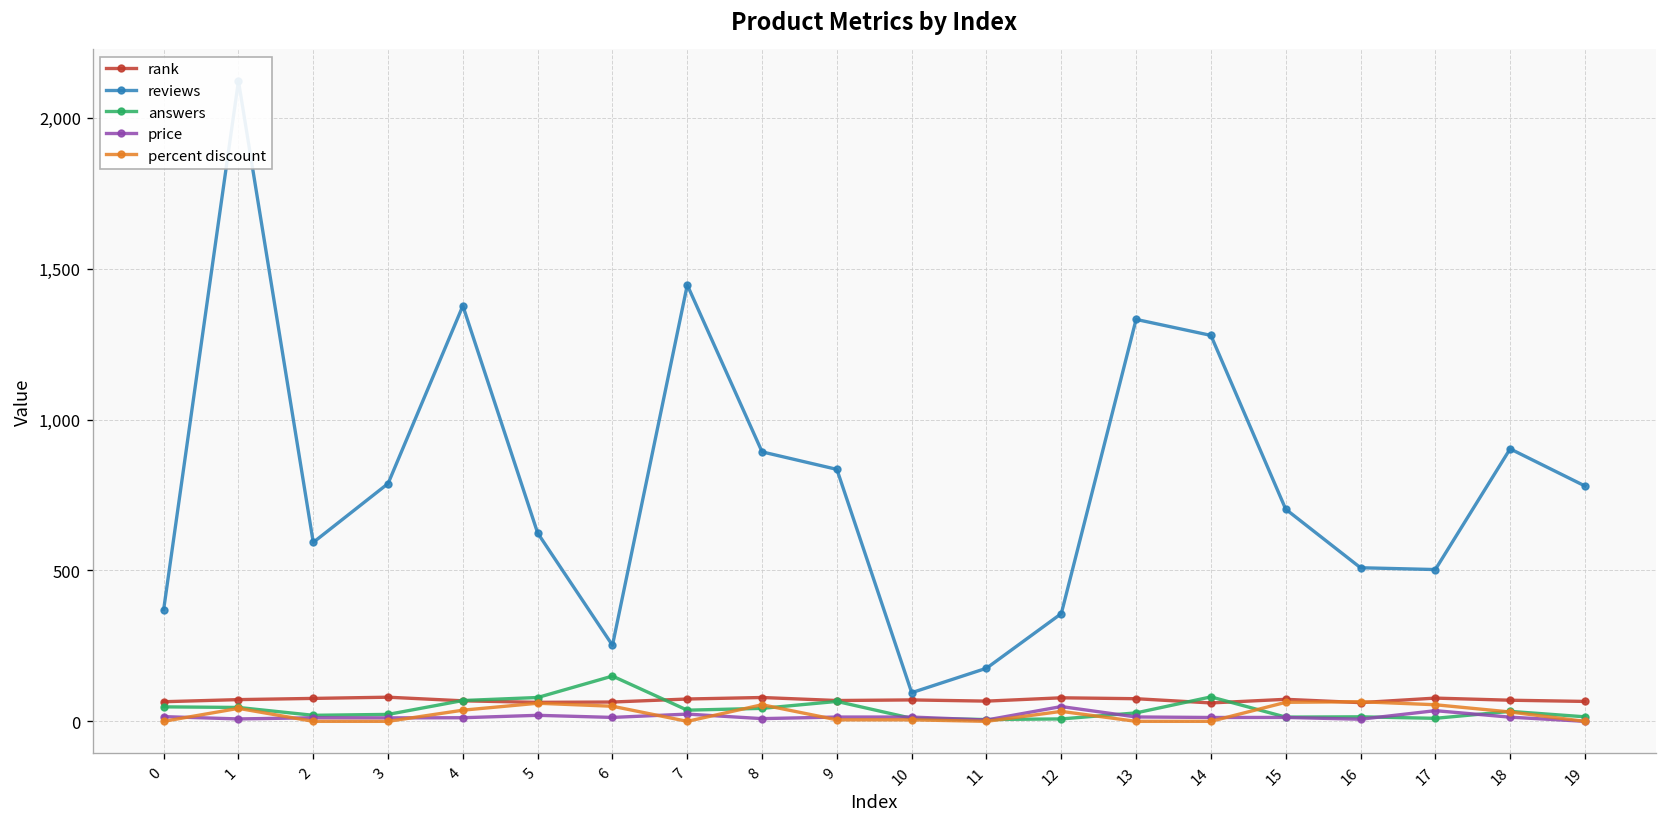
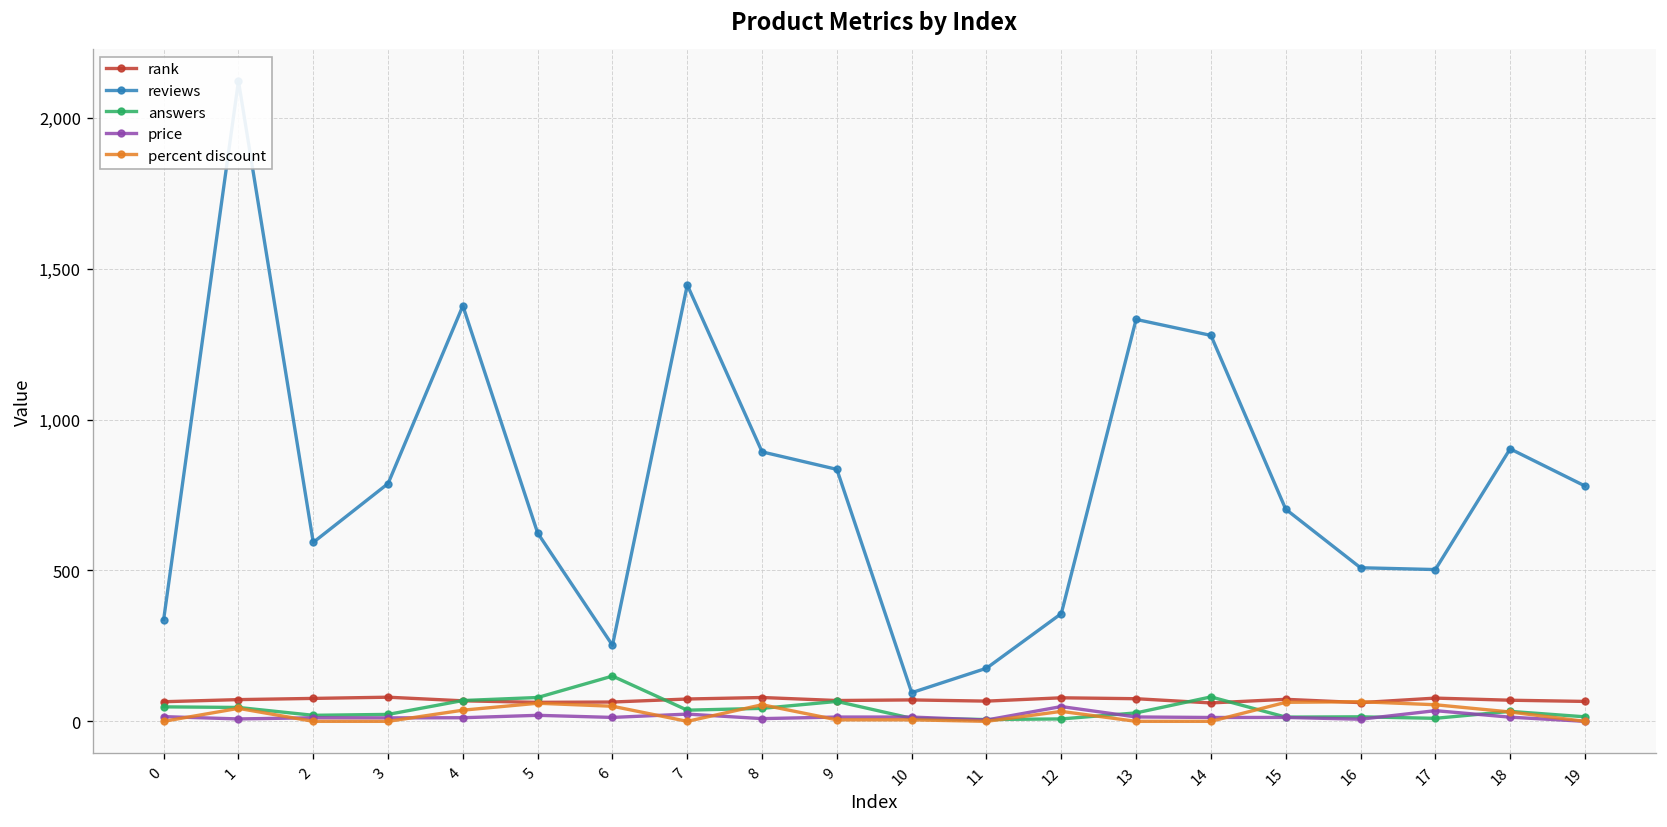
reviews, 0: 370 -> 340
